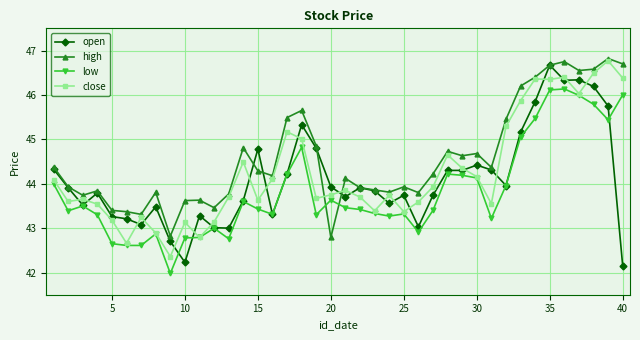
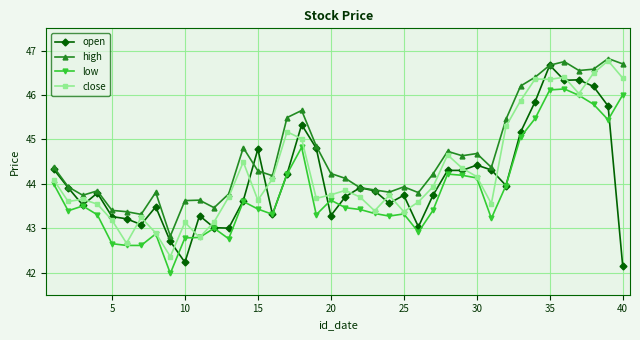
open, 20: 43.9 -> 43.3
high, 20: 42.8 -> 44.2
